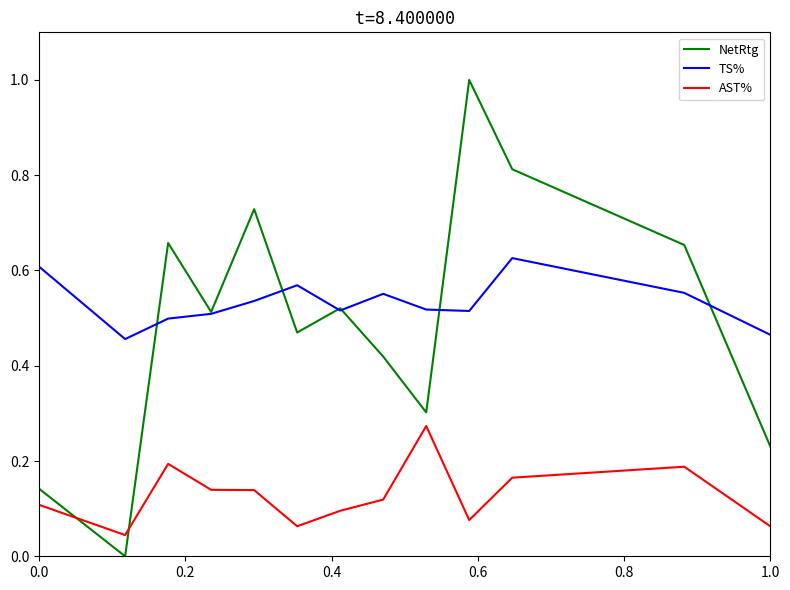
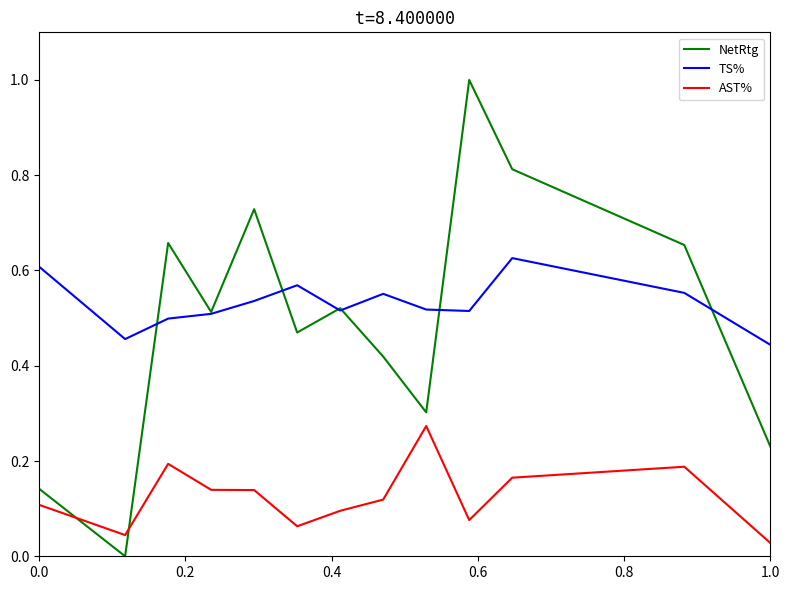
TS%, 1.0: 0.47 -> 0.44
AST%, 1.0: 0.06 -> 0.03
